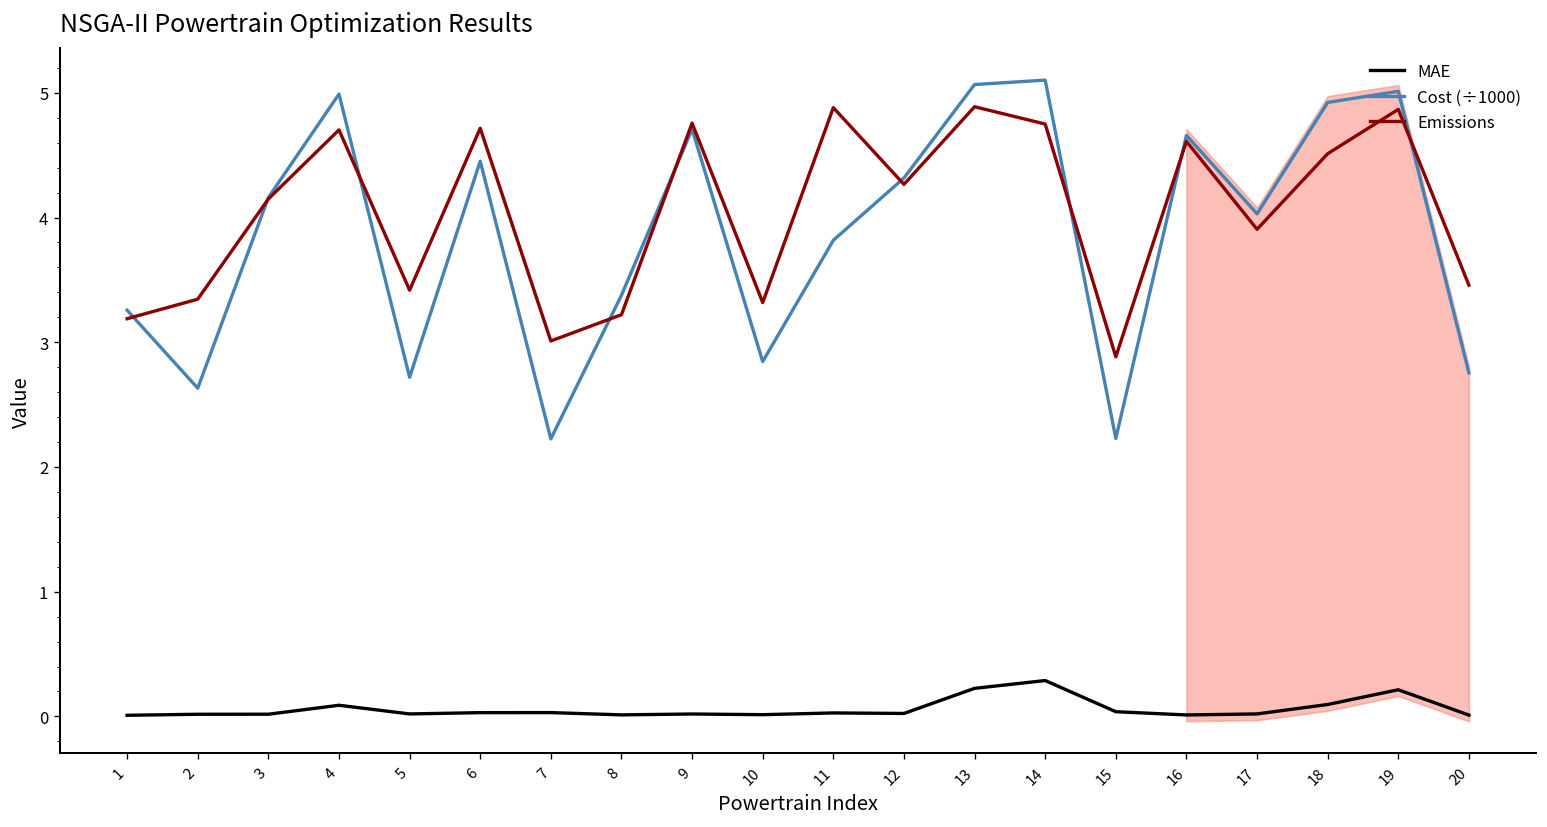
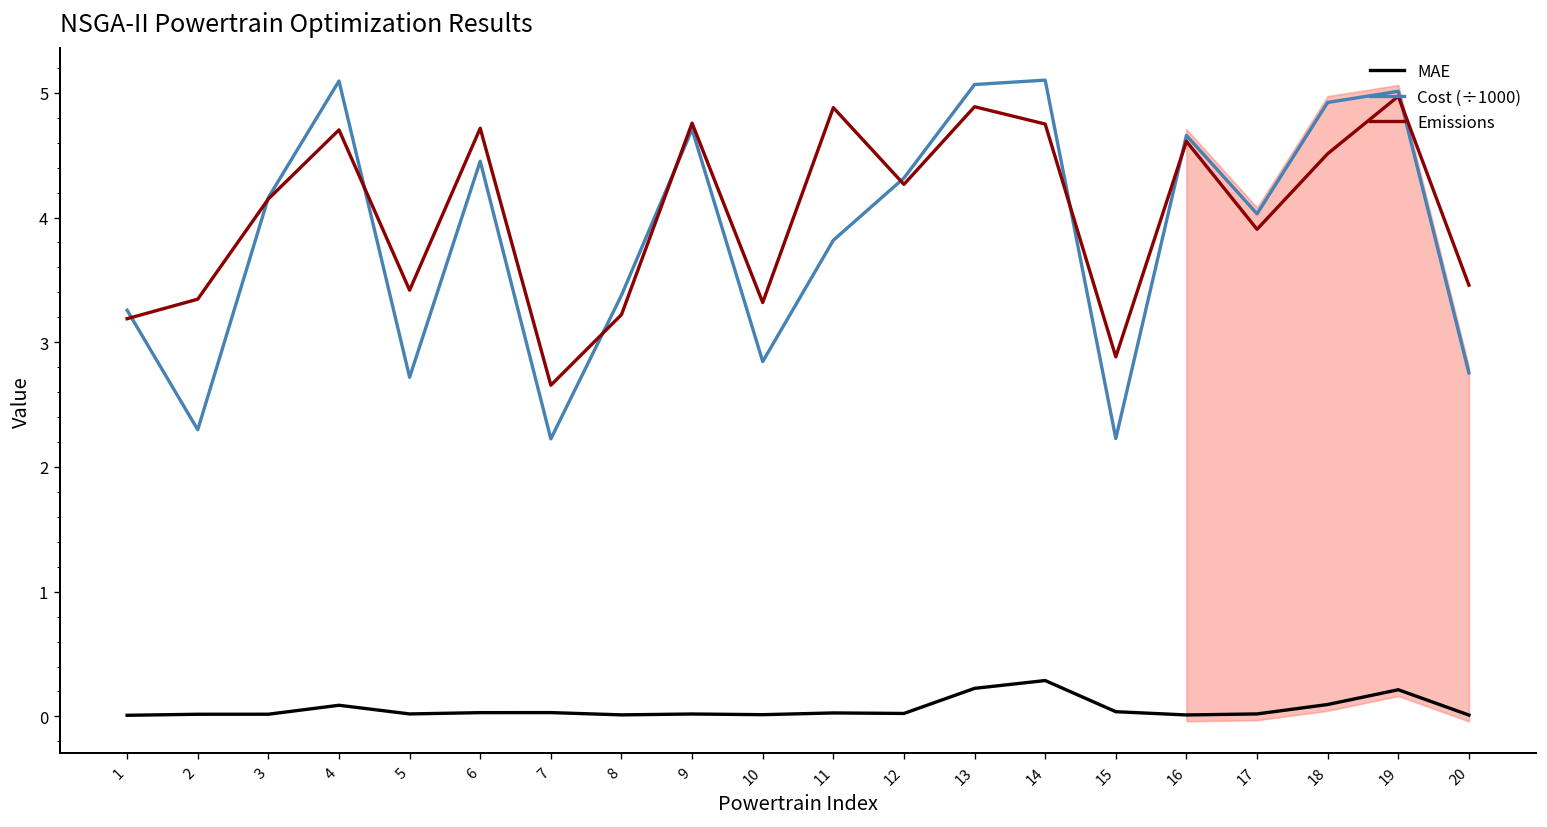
Cost (÷1000), 2: 2.63 -> 2.30
Cost (÷1000), 4: 4.99 -> 5.09
Emissions, 7: 3.01 -> 2.66
Emissions, 19: 4.87 -> 4.97
